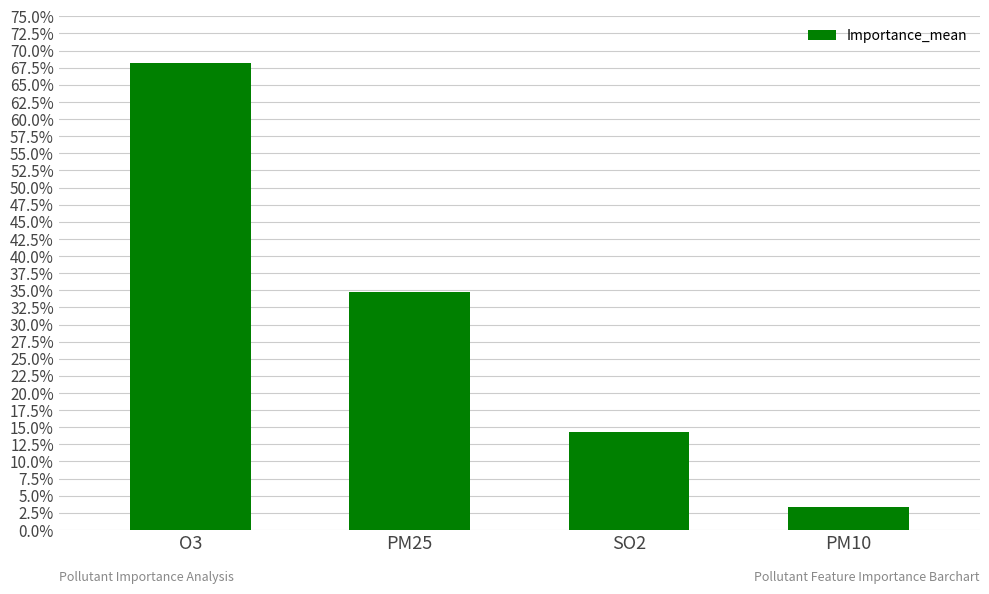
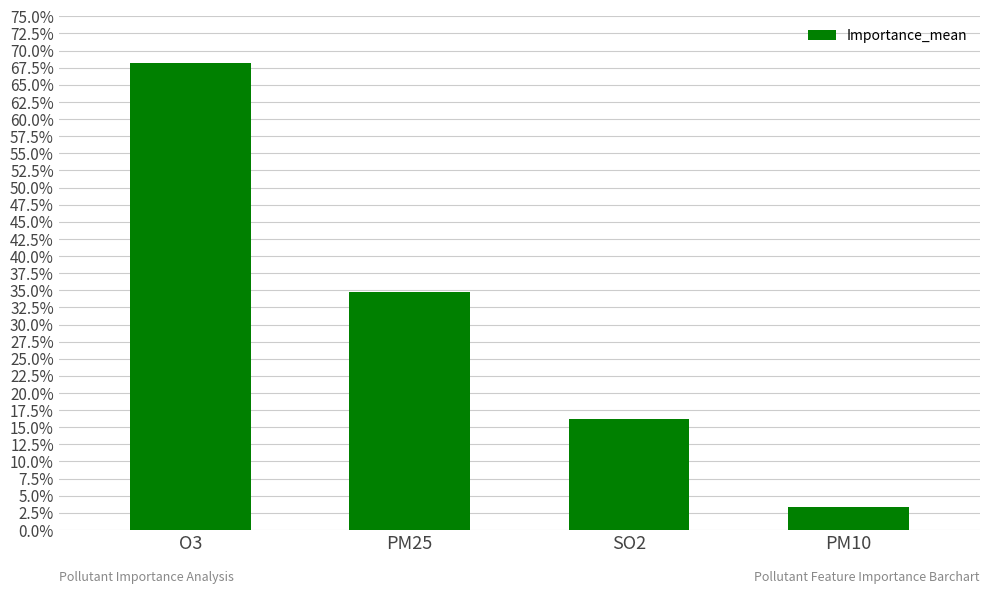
SO2: 14% -> 16%
